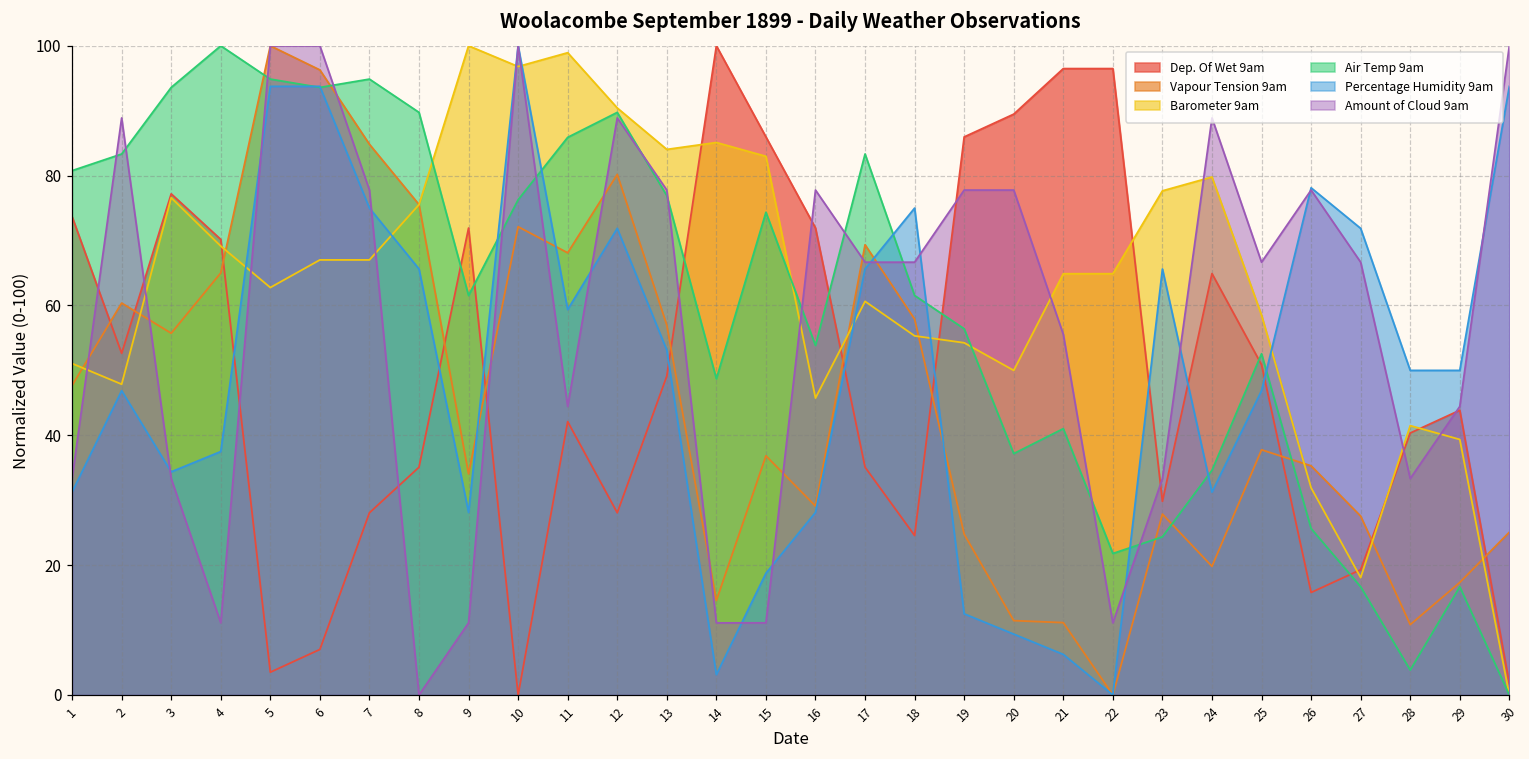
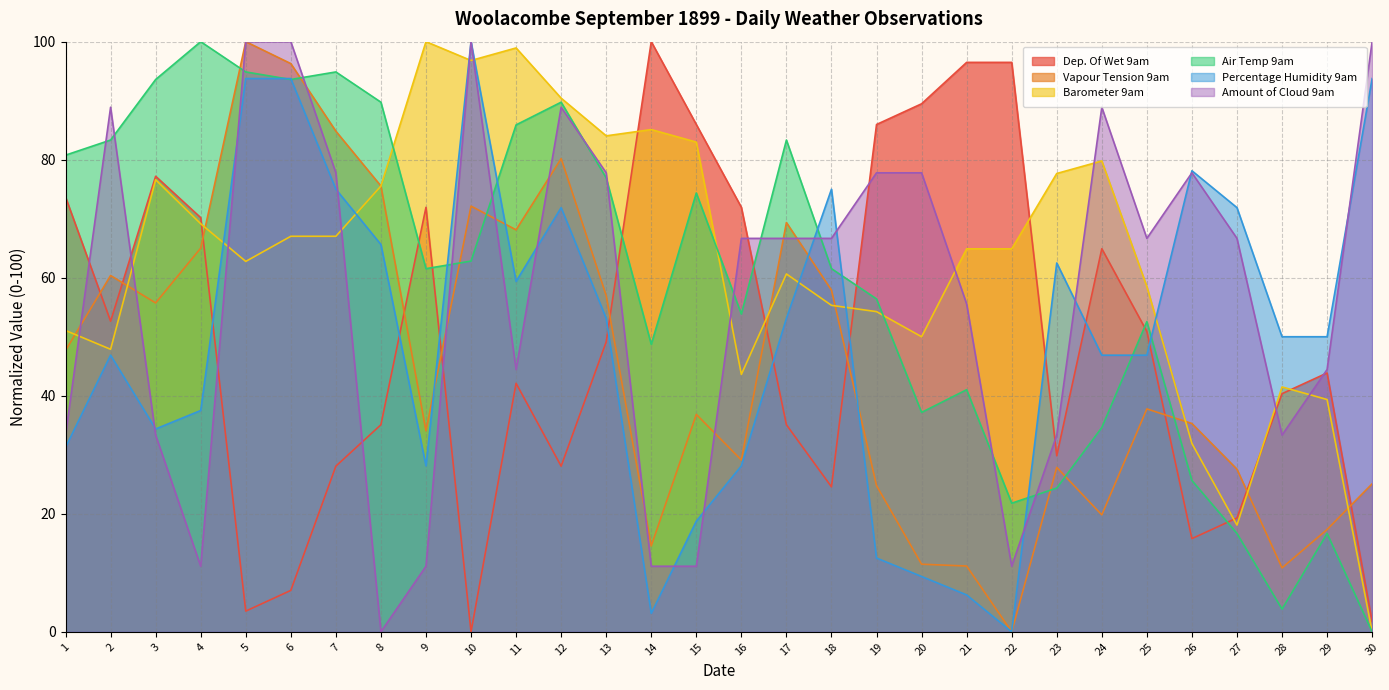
Air Temp 9am, 10: 76 -> 63
Barometer 9am, 16: 46 -> 44
Amount of Cloud 9am, 16: 78 -> 67
Percentage Humidity 9am, 17: 66 -> 53
Percentage Humidity 9am, 23: 66 -> 63
Percentage Humidity 9am, 24: 31 -> 47
